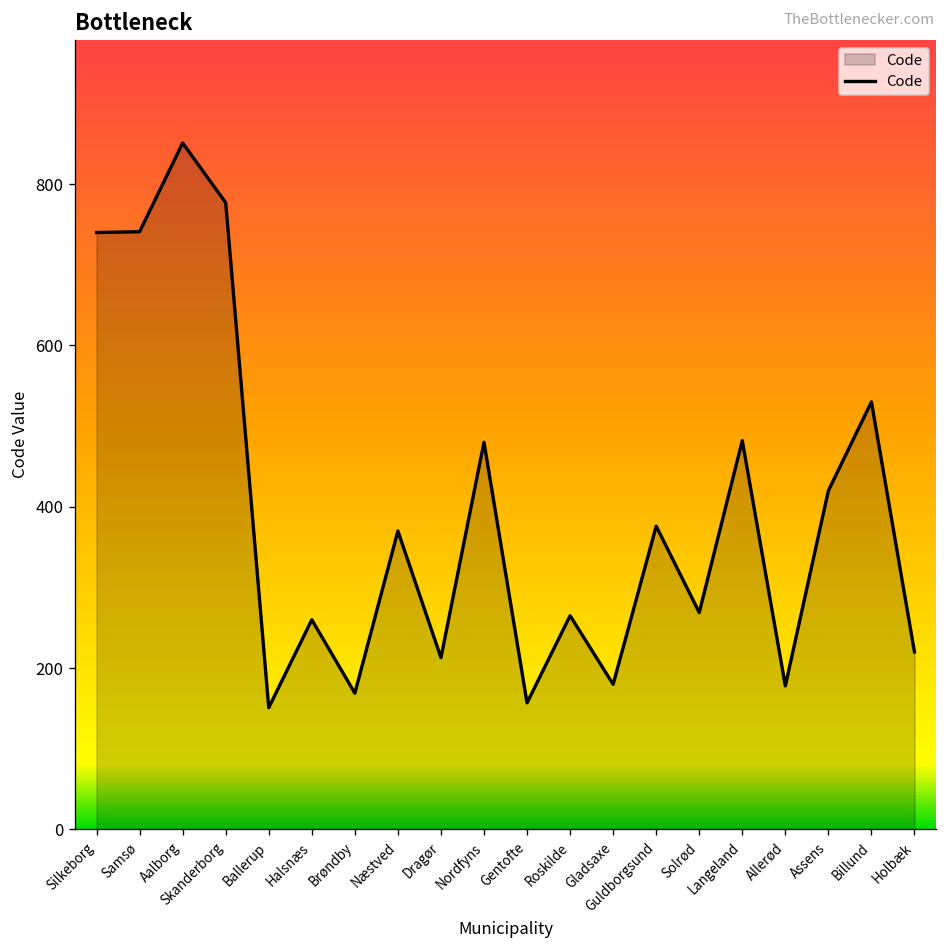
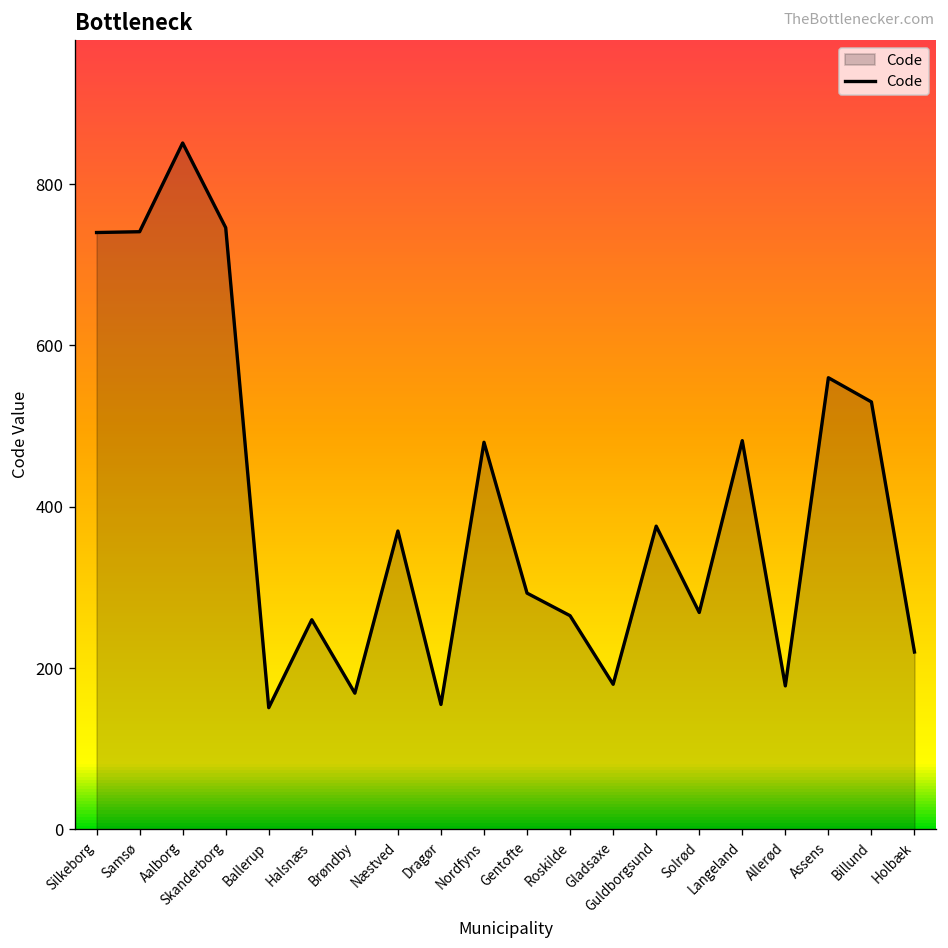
Skanderborg: 780 -> 750
Dragør: 210 -> 160
Gentofte: 160 -> 290
Assens: 420 -> 560
